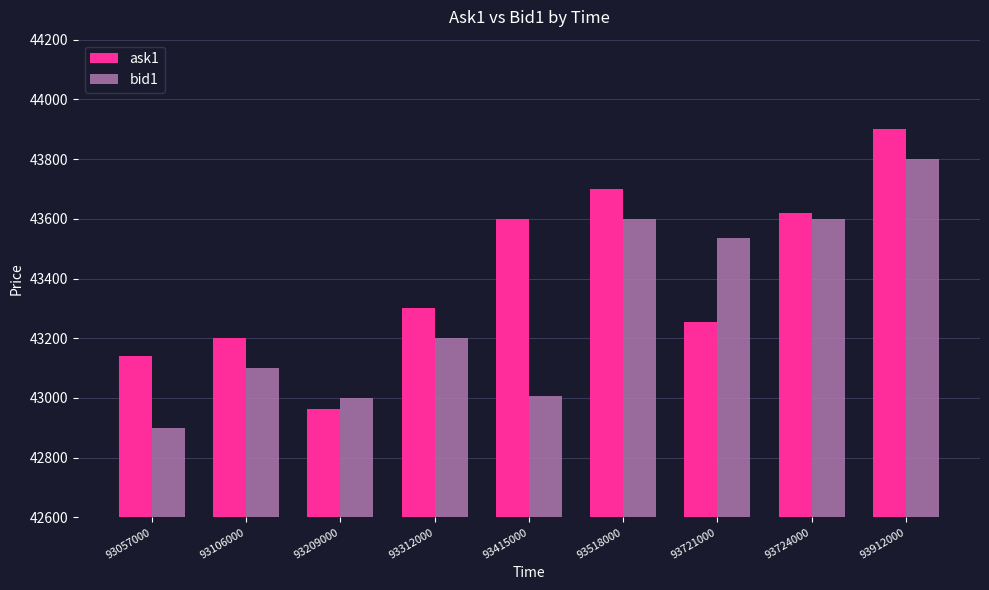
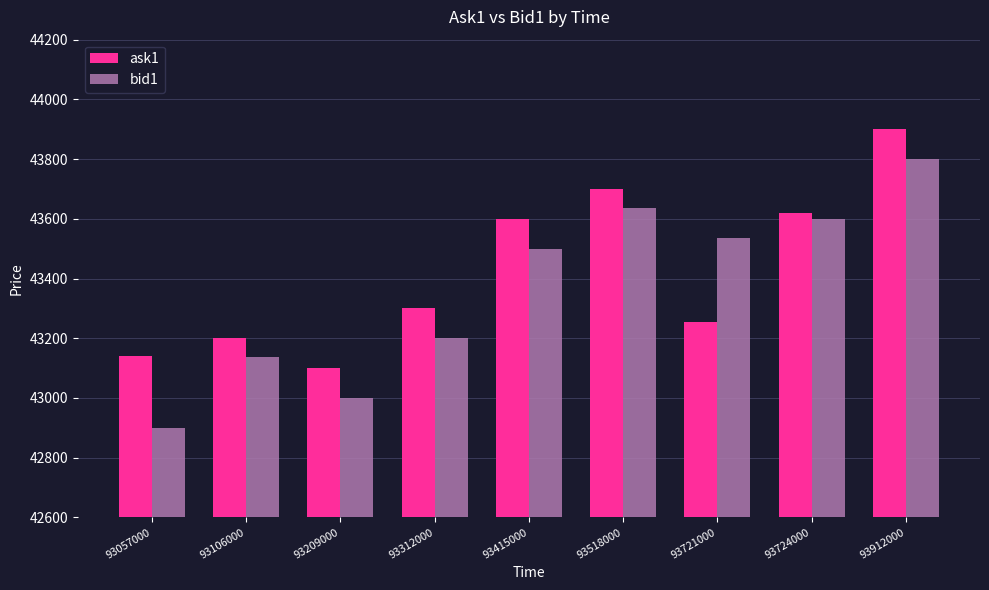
bid1, 93106000: 43100 -> 43140
ask1, 93209000: 42960 -> 43100
bid1, 93415000: 43010 -> 43500
bid1, 93518000: 43600 -> 43640
